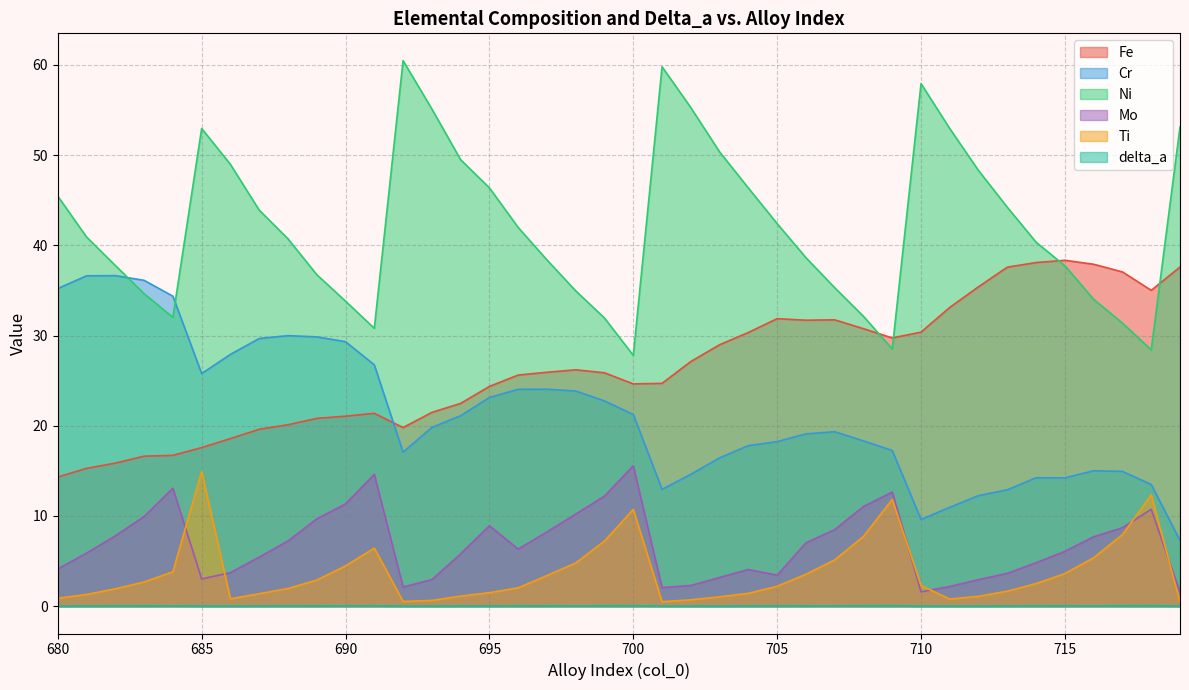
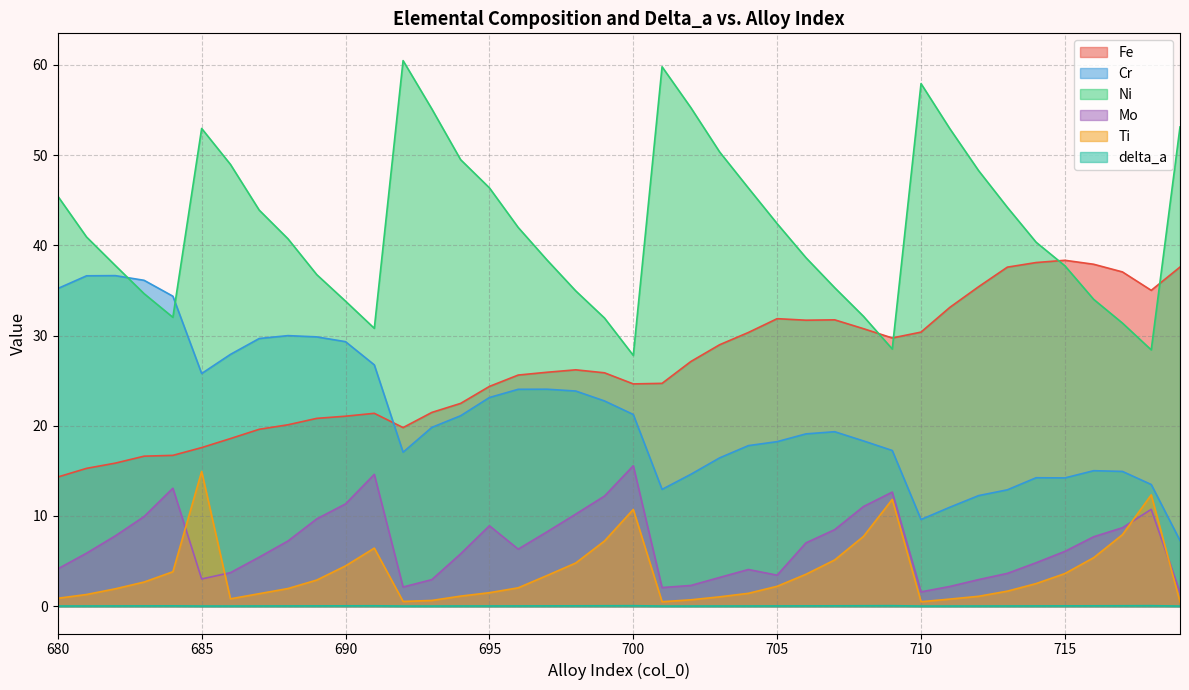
Ti, 710: 2 -> 1
